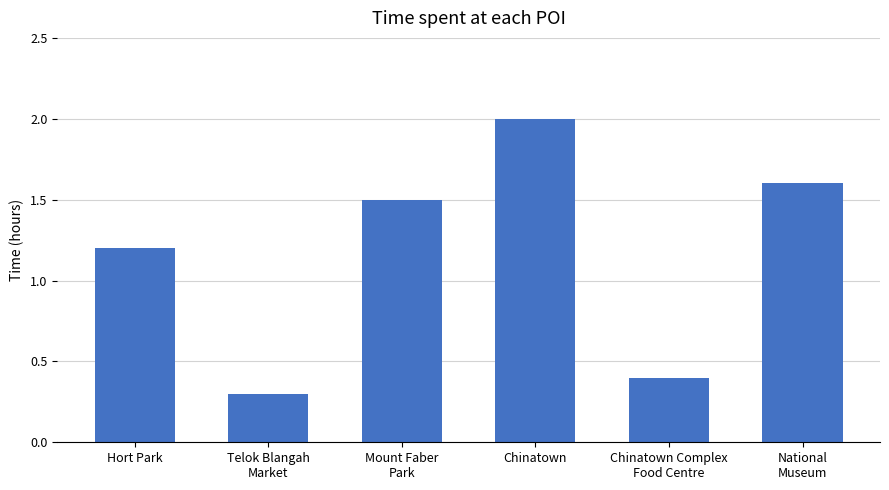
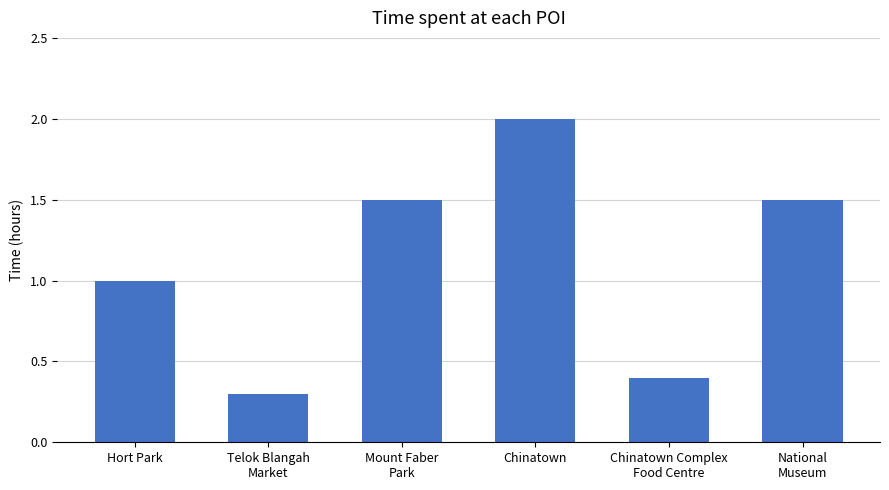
Hort Park: 1.2 -> 1.0
National Museum: 1.6 -> 1.5
